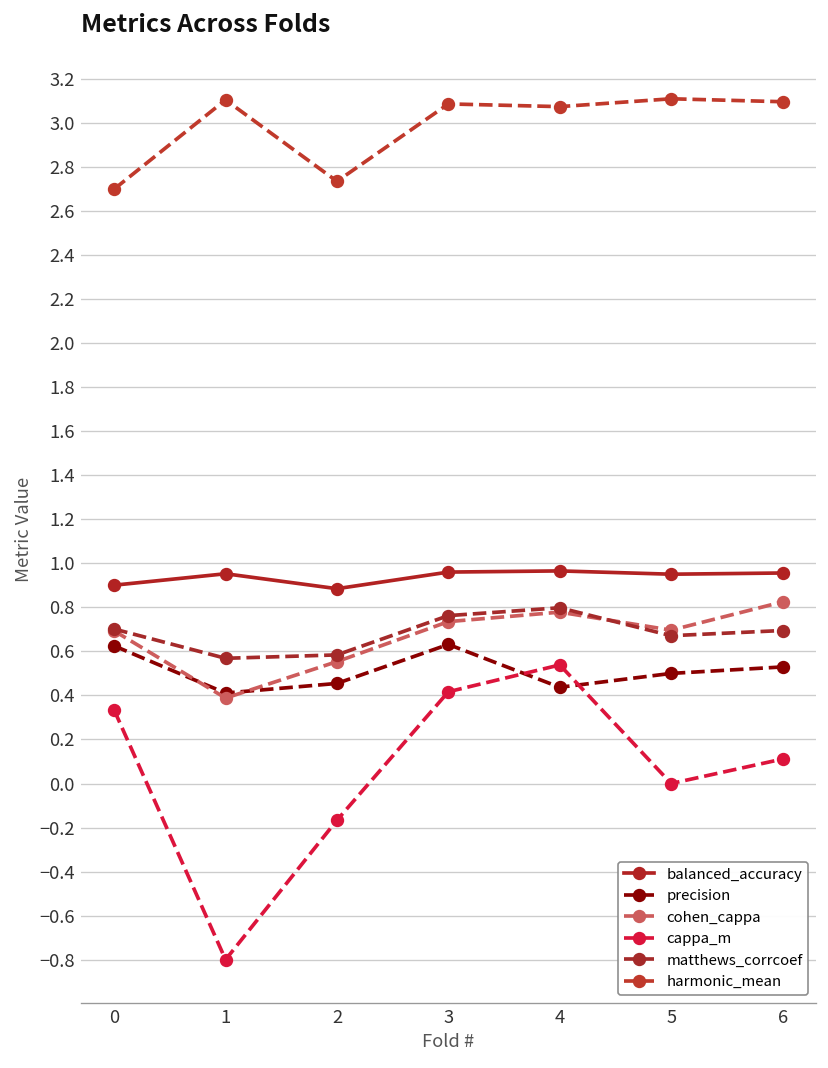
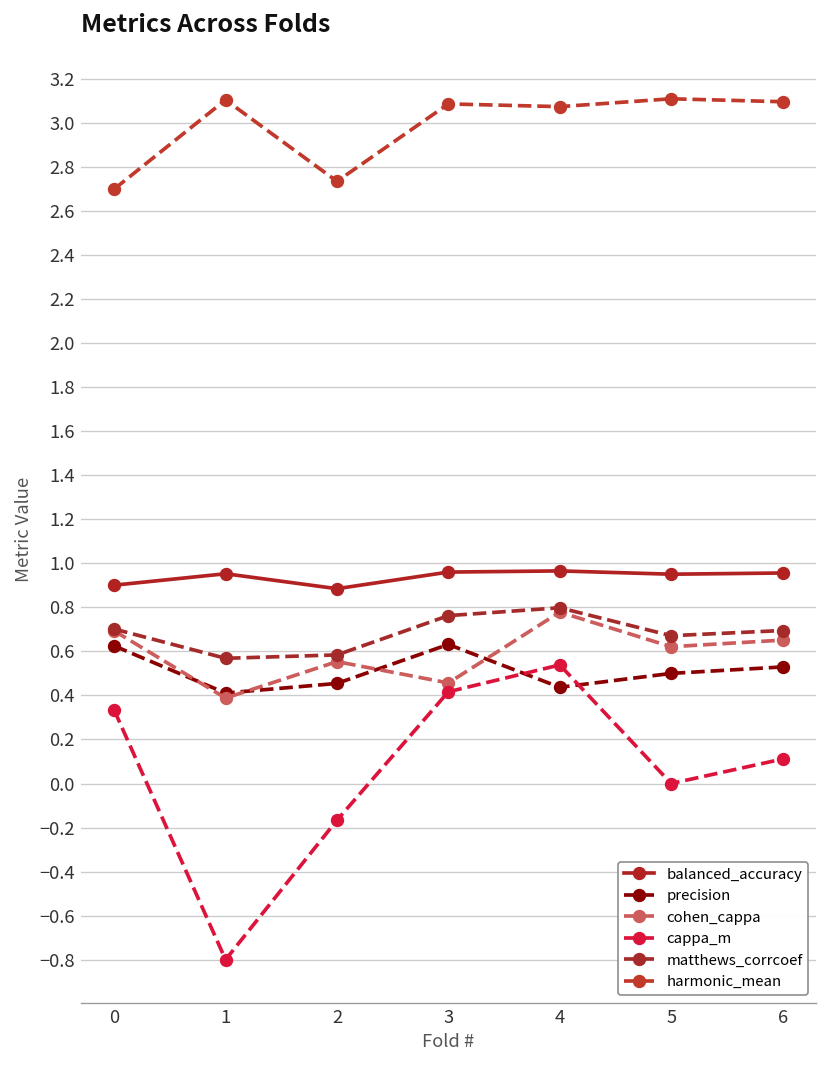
cohen_cappa, 3: 0.74 -> 0.46
cohen_cappa, 5: 0.70 -> 0.62
cohen_cappa, 6: 0.82 -> 0.65
